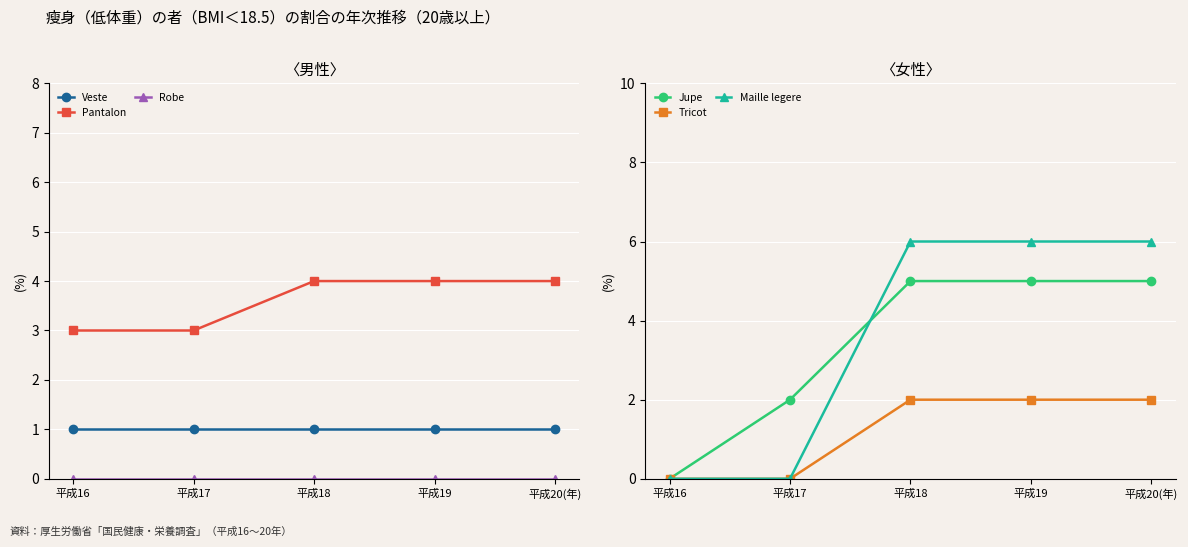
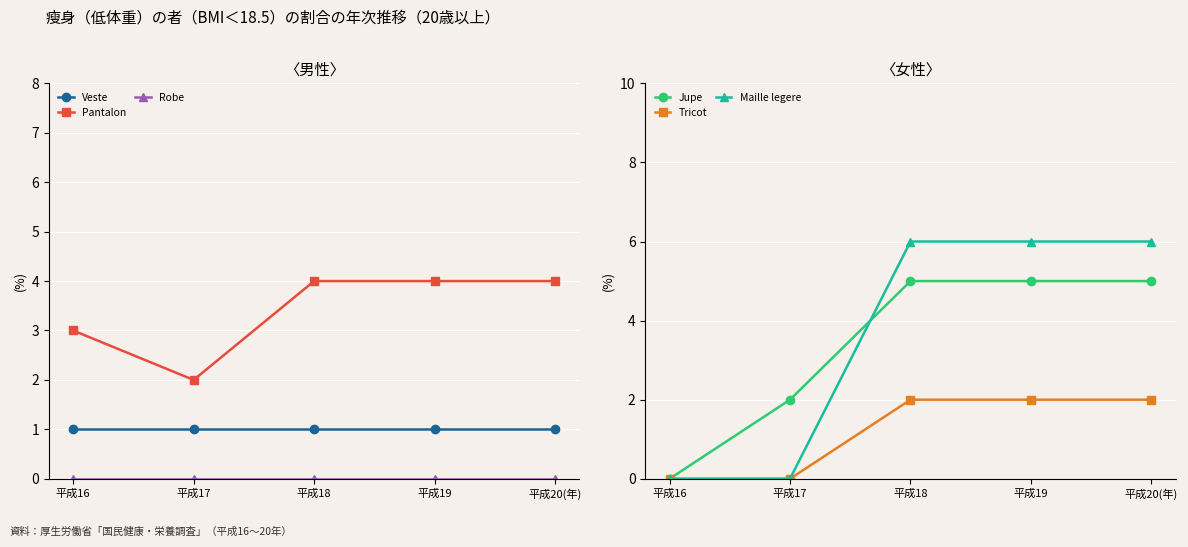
〈男性〉, Pantalon, 平成17: 3 -> 2
